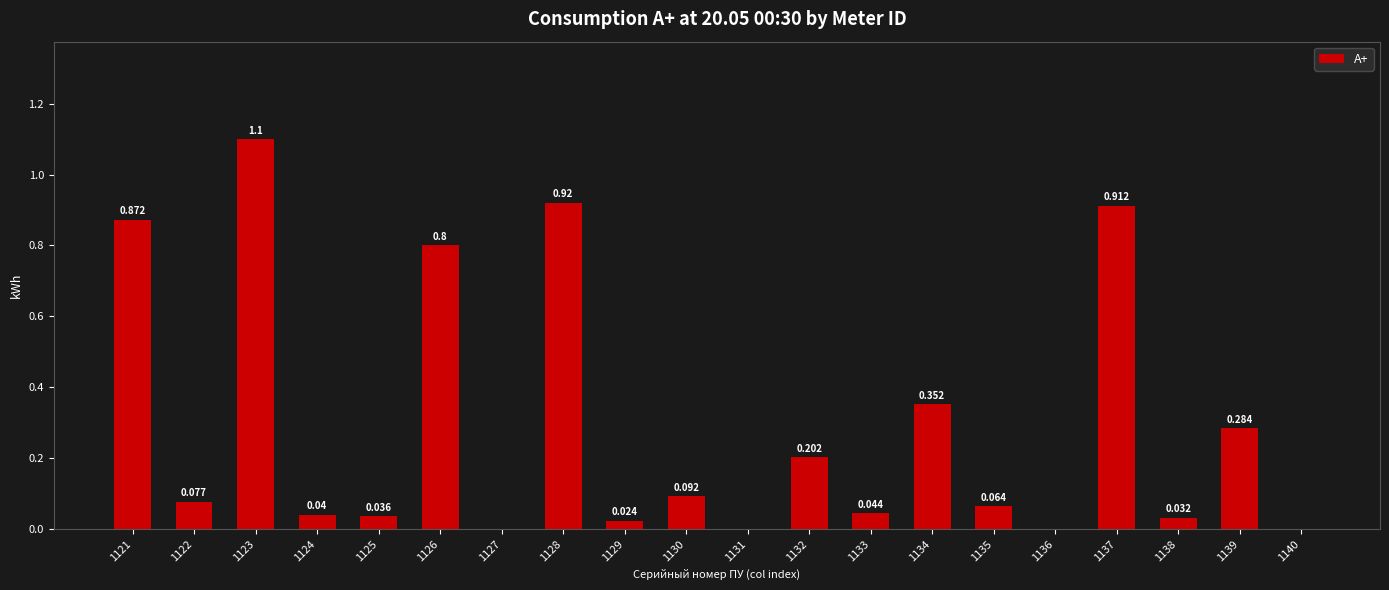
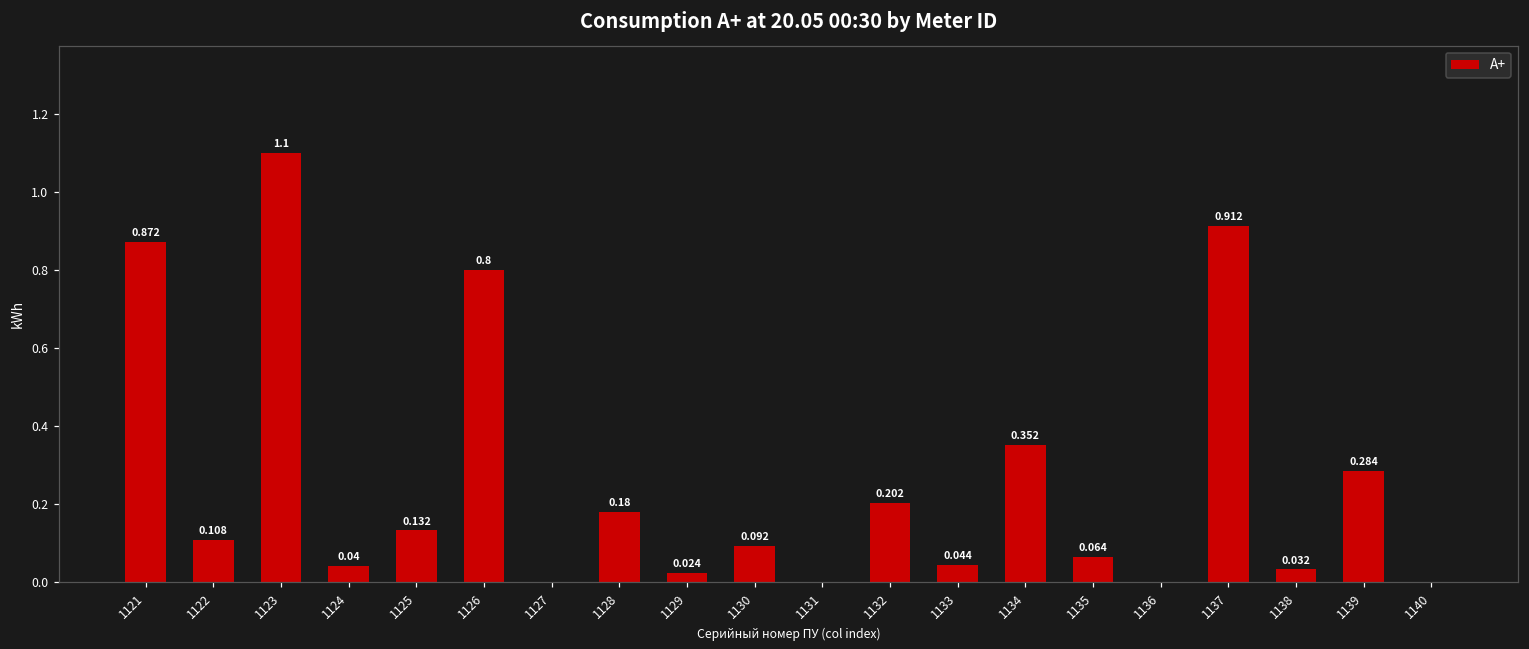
1122: 0.077 -> 0.108
1125: 0.036 -> 0.132
1128: 0.92 -> 0.18
